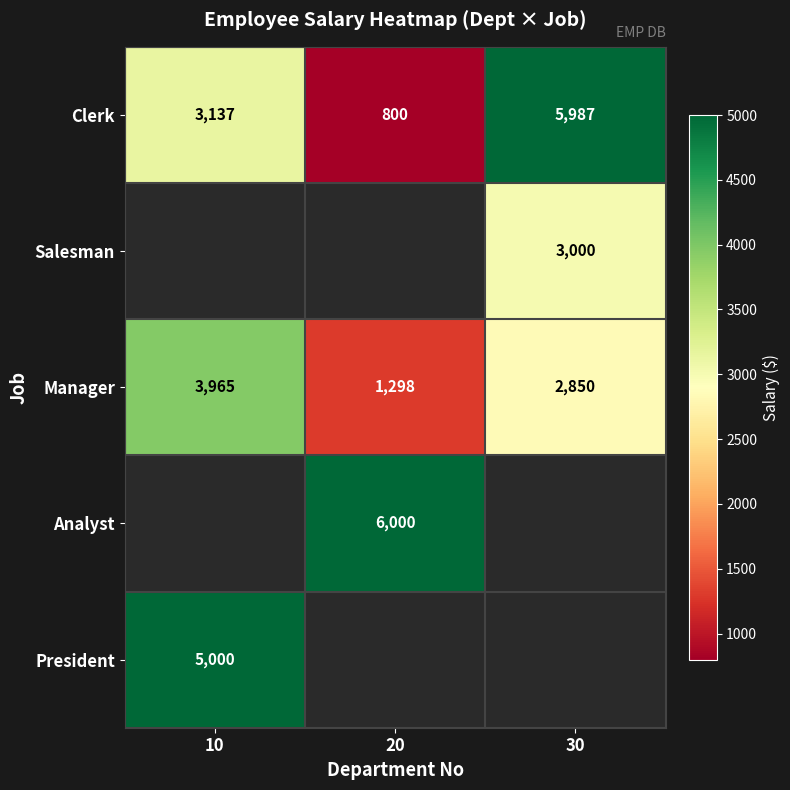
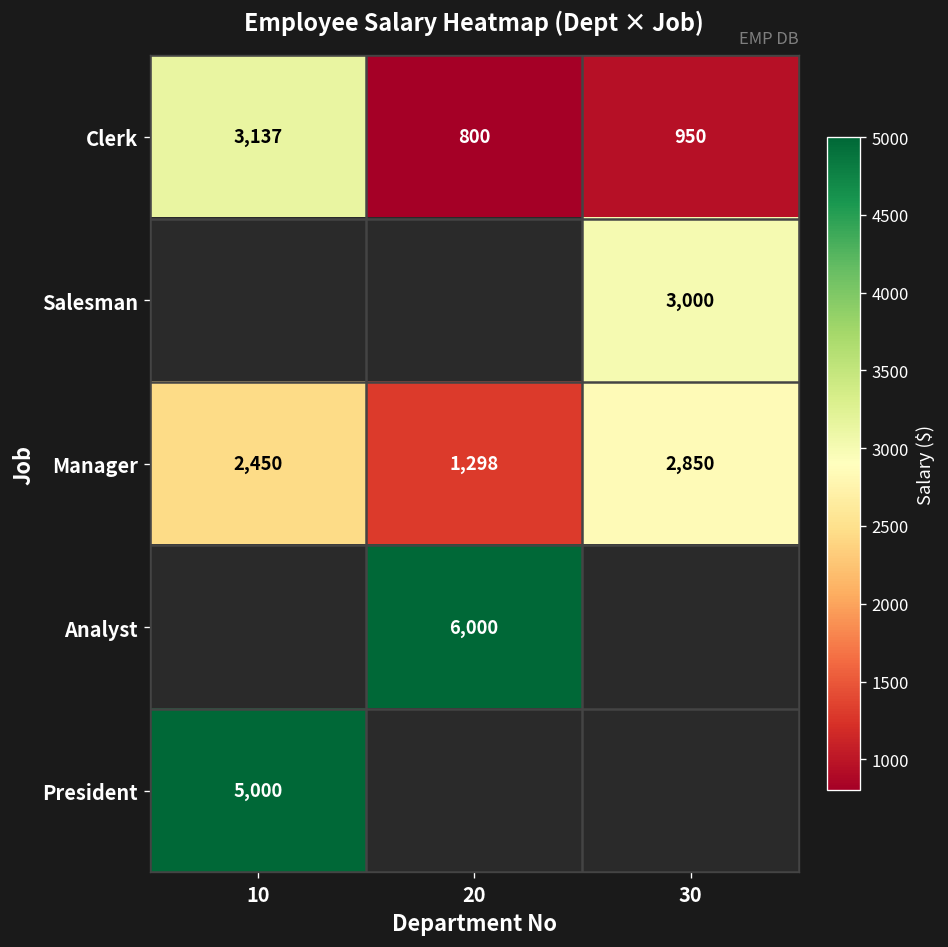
Clerk, 30: 5,987 -> 950
Manager, 10: 3,965 -> 2,450
